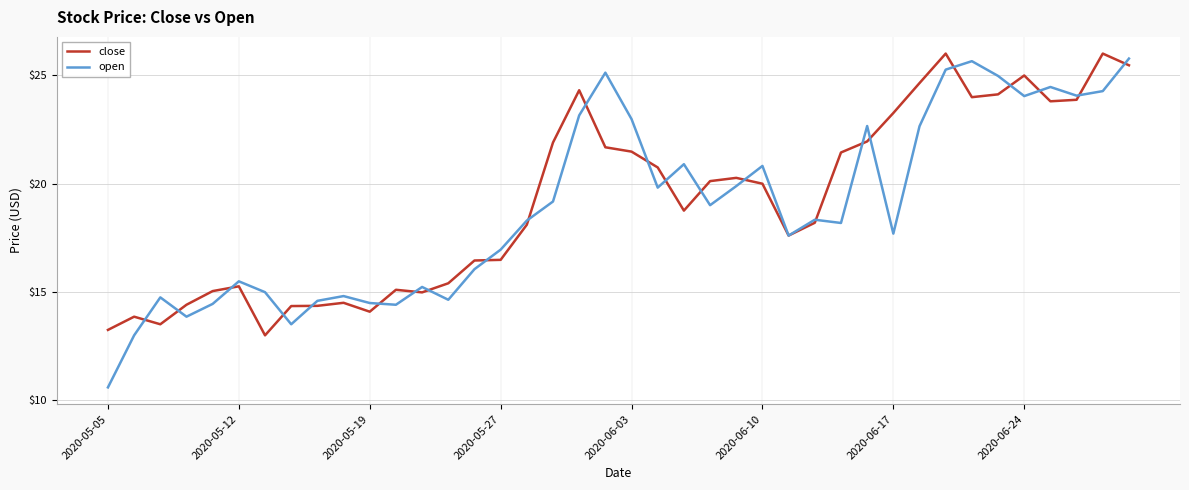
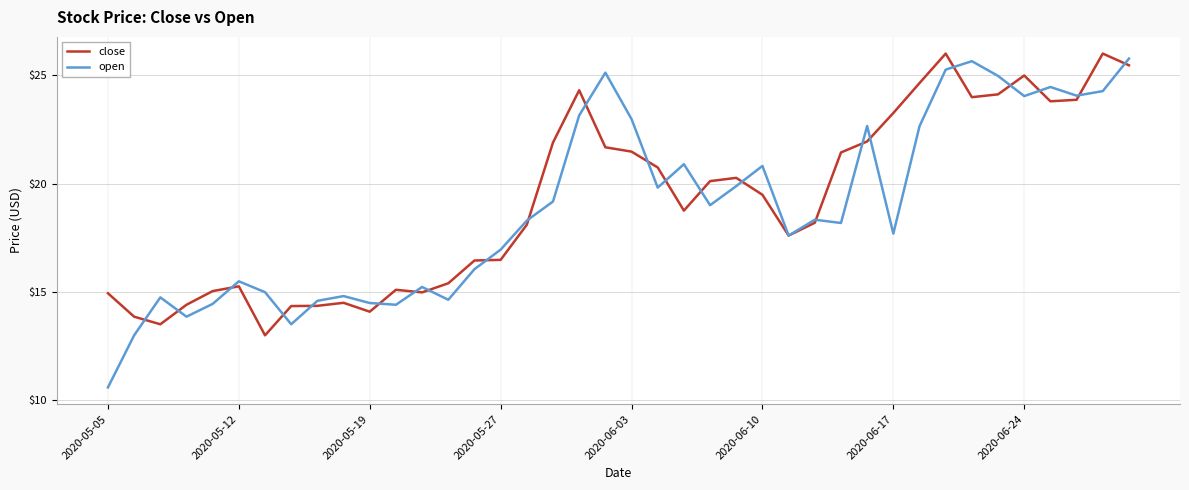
close, 2020-05-05: $13.3 -> $14.9
close, 2020-06-10: $20.0 -> $19.5
